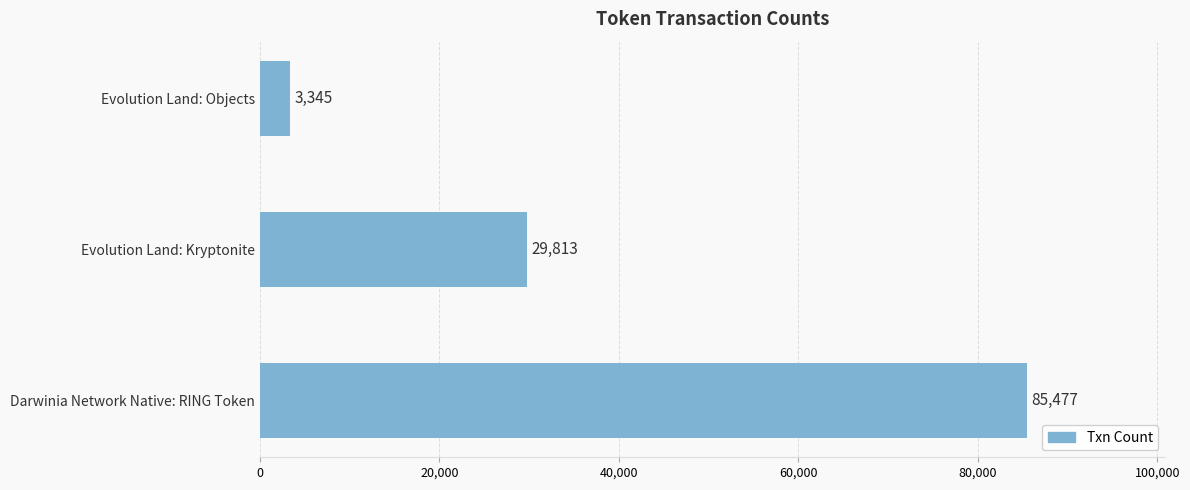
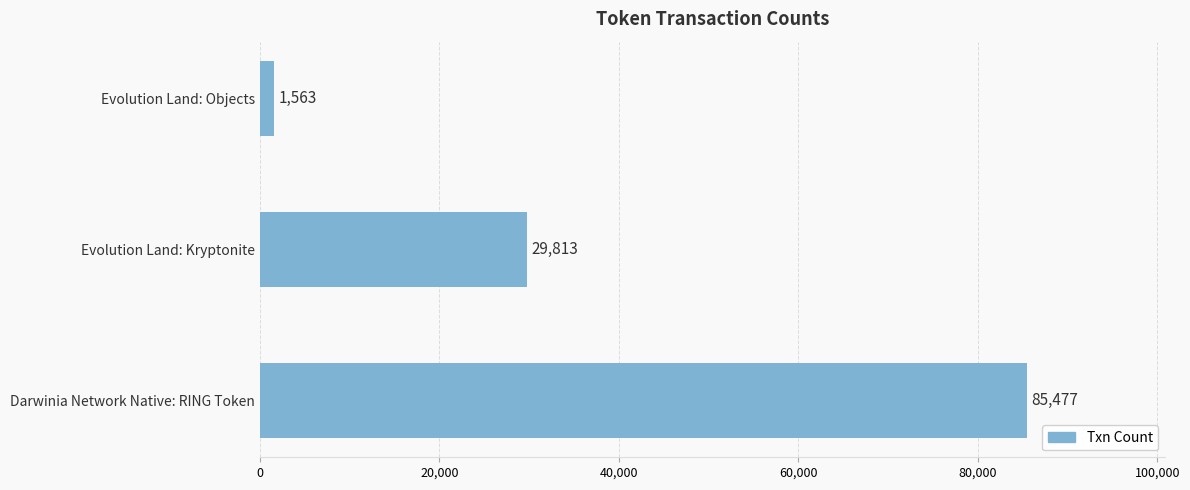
Evolution Land: Objects: 3,345 -> 1,563
